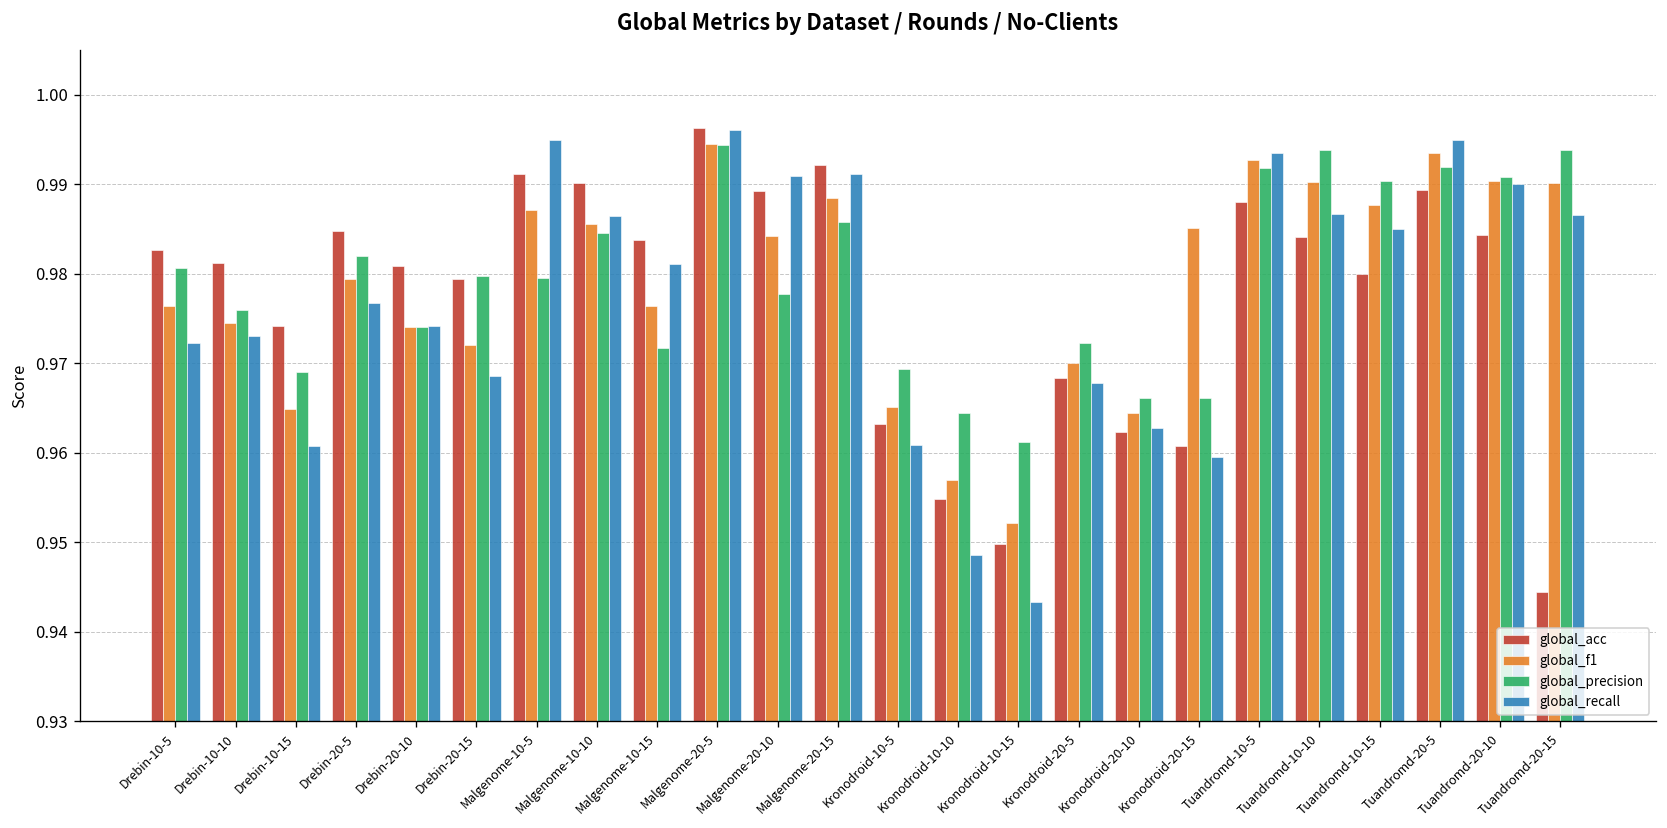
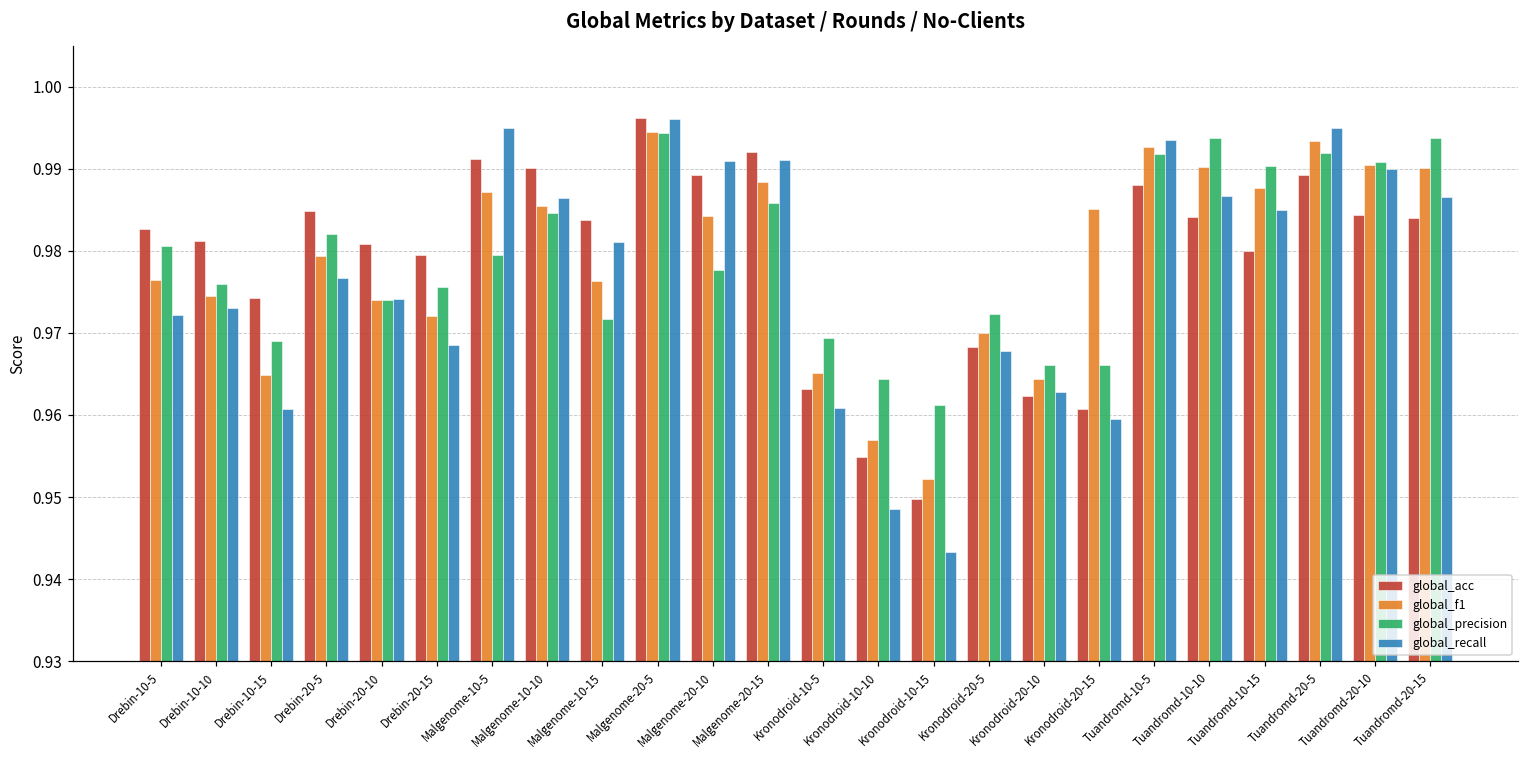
global_precision, Drebin-20-15: 0.980 -> 0.976
global_acc, Tuandromd-20-15: 0.944 -> 0.984
